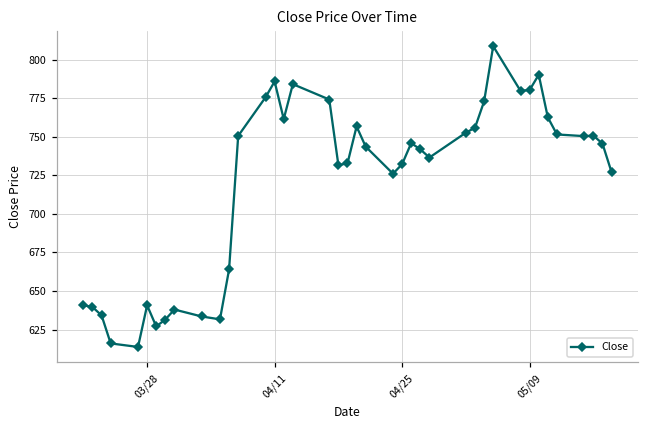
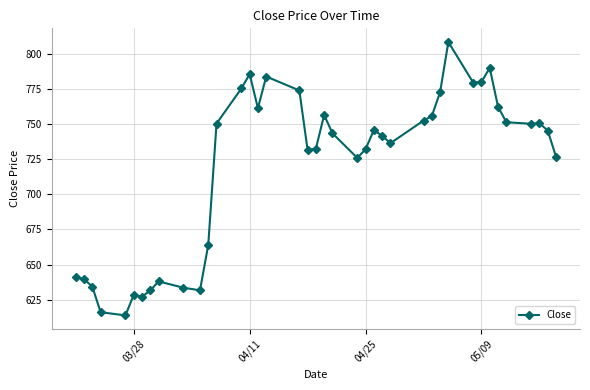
03/28: 641 -> 628
